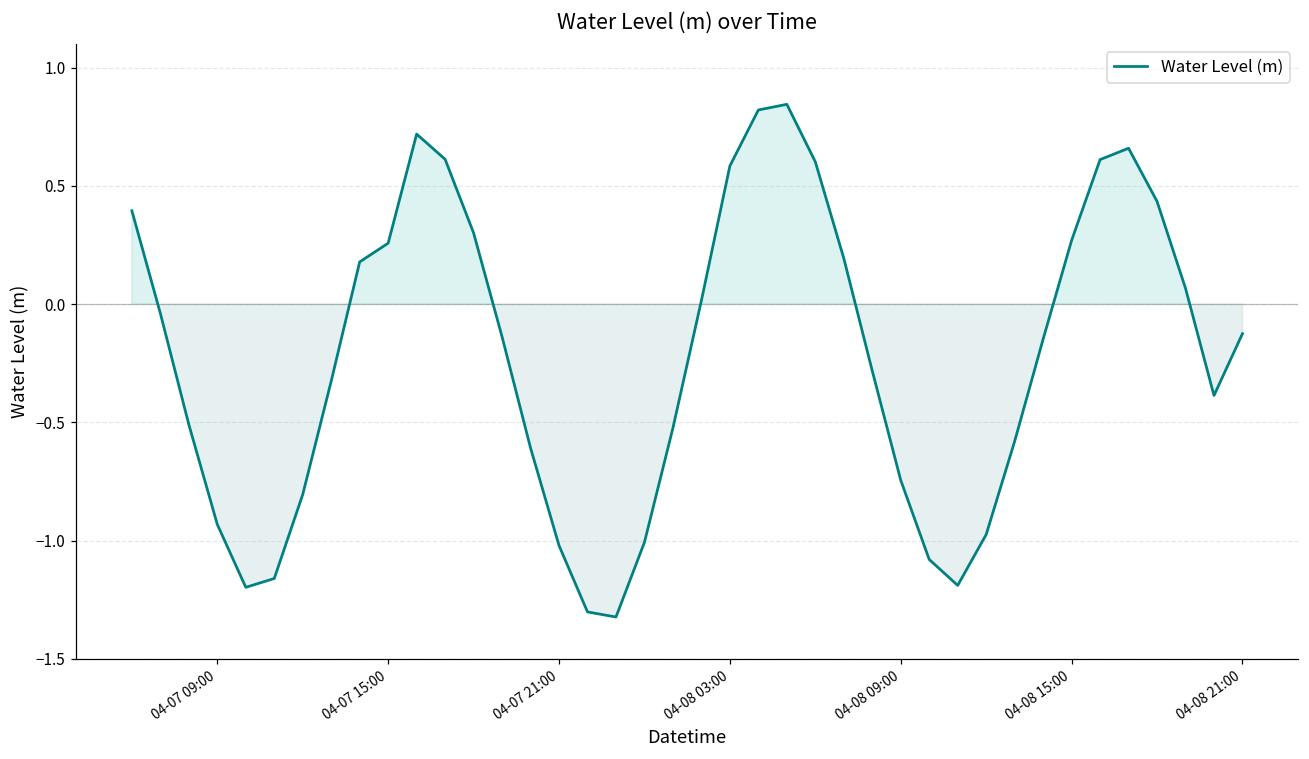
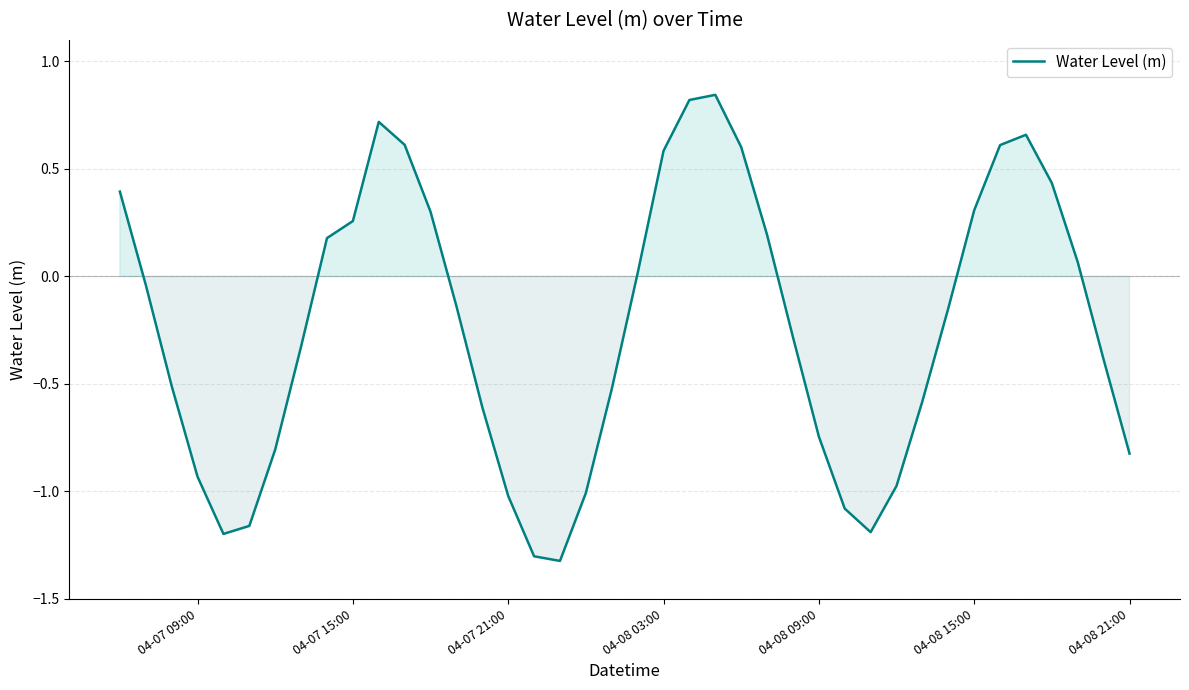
04-08 15:00: 0.27 -> 0.31
04-08 21:00: -0.13 -> -0.82
